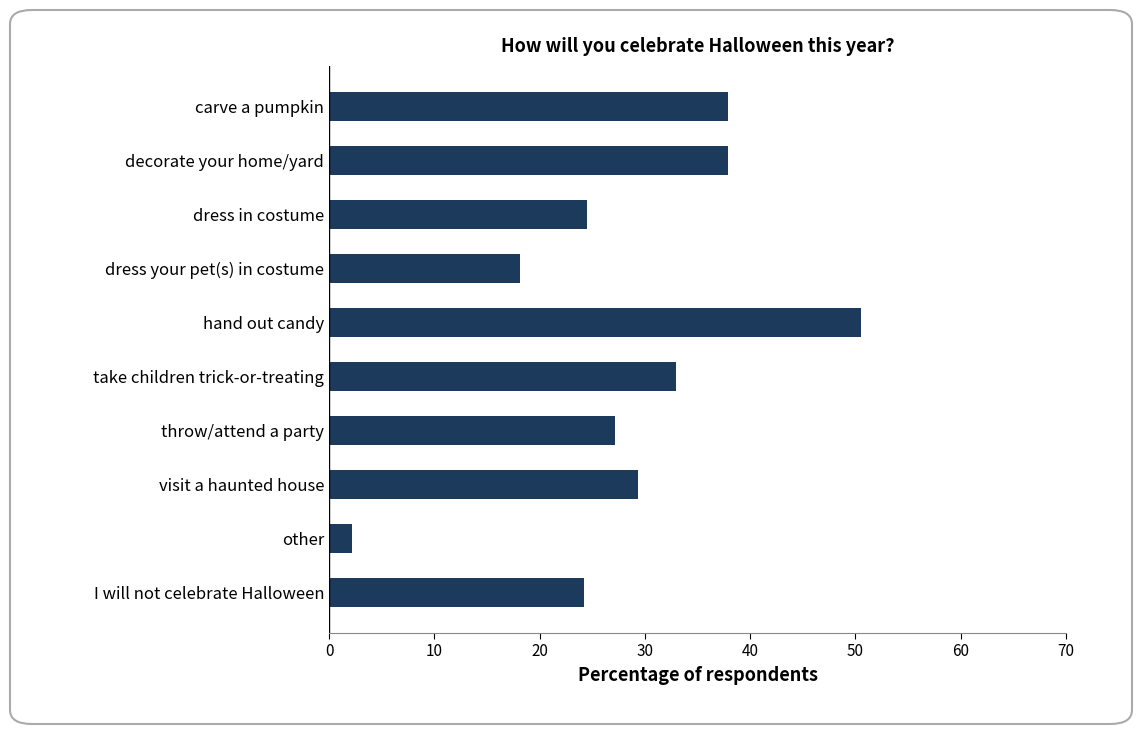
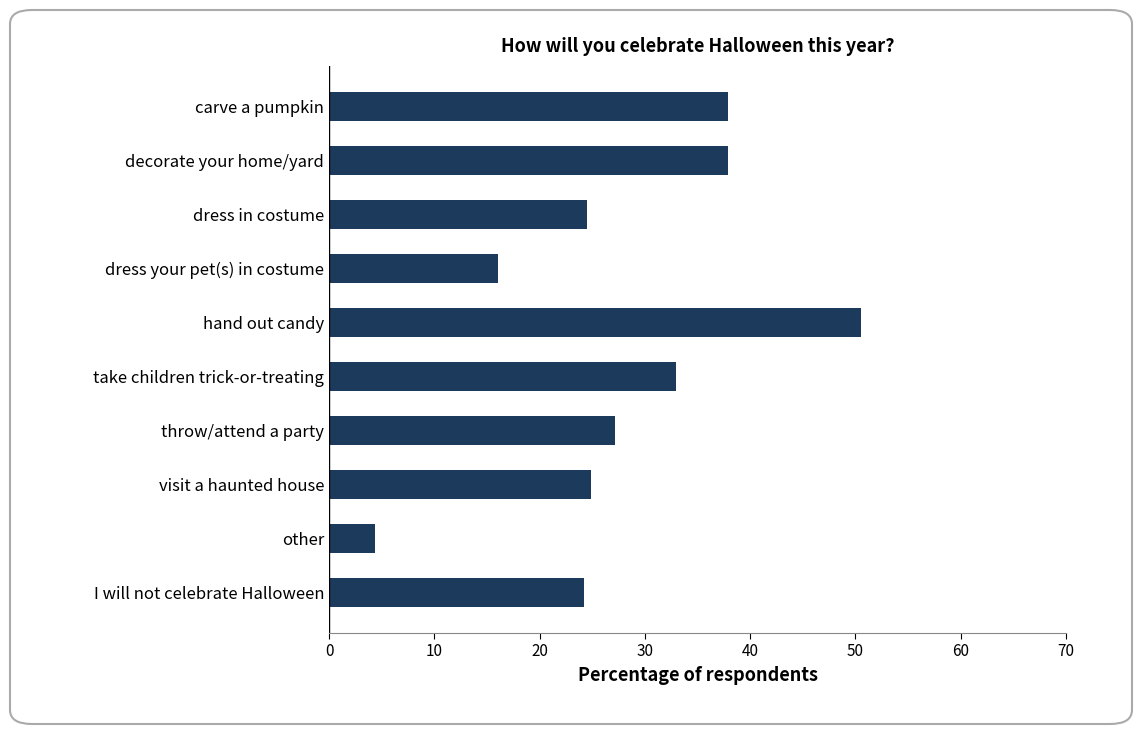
dress your pet(s) in costume: 18.1 -> 16.0
visit a haunted house: 29.4 -> 24.9
other: 2.2 -> 4.3
